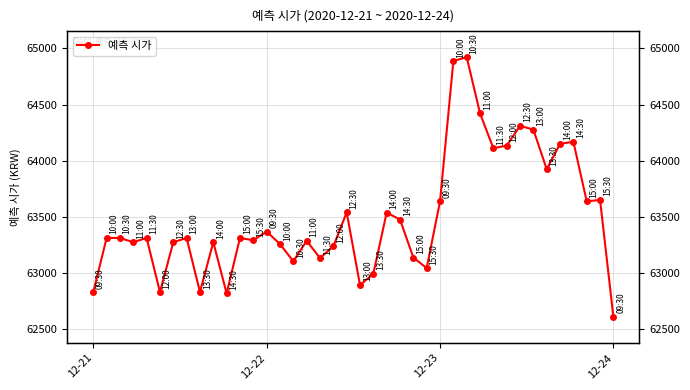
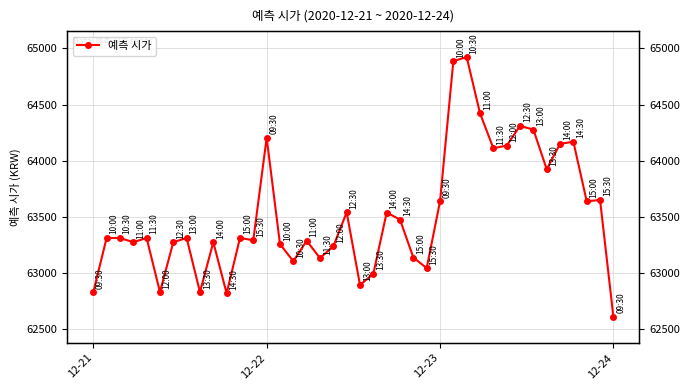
12-22: 63370 -> 64200
